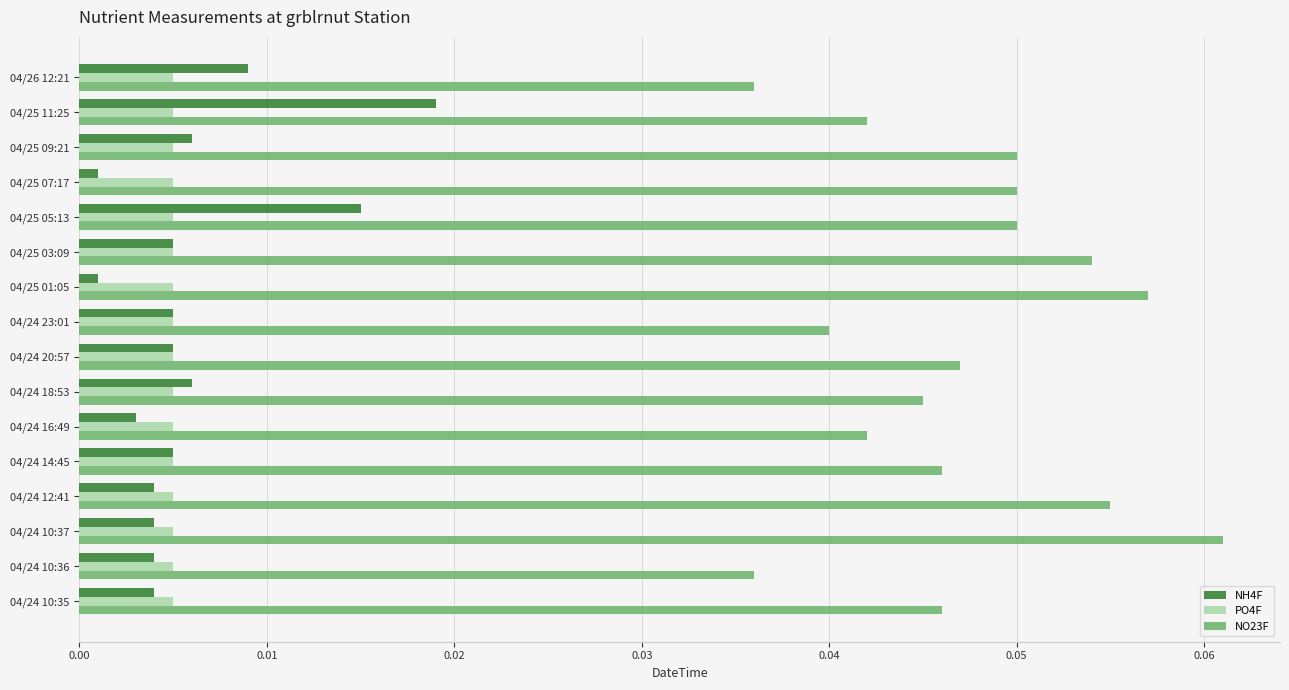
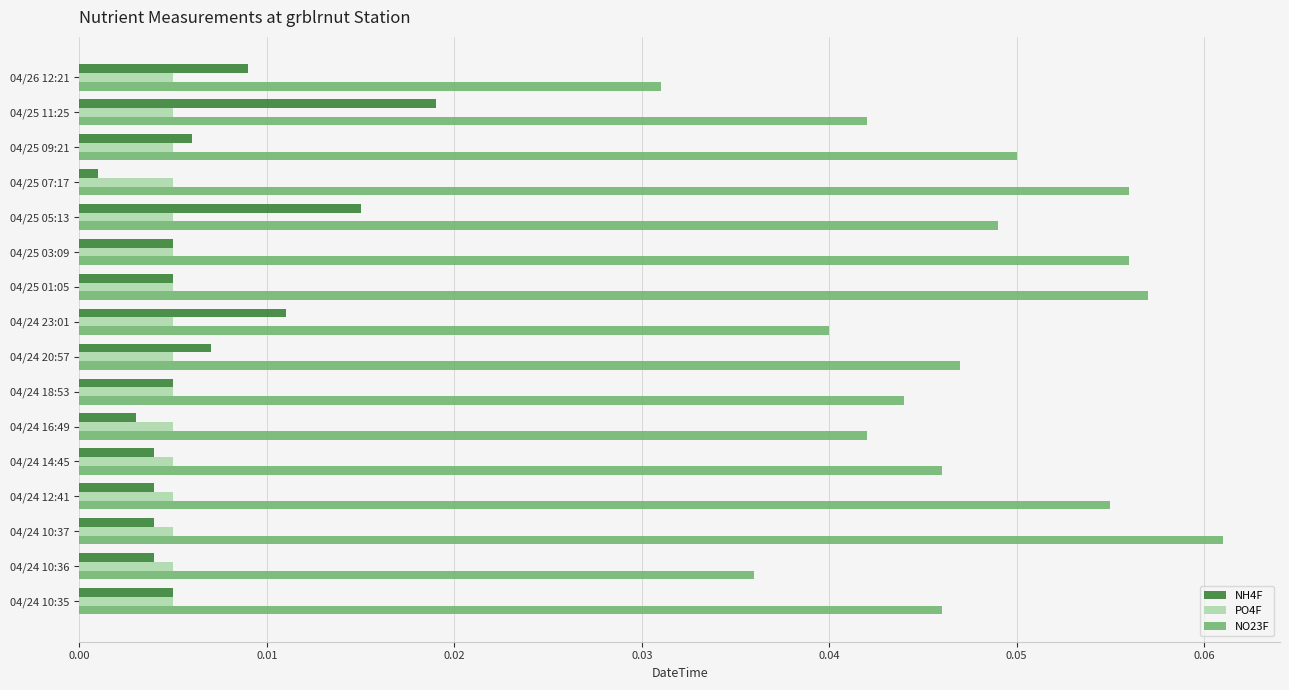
NO23F, 04/26 12:21: 0.036 -> 0.031
NO23F, 04/25 07:17: 0.050 -> 0.056
NO23F, 04/25 05:13: 0.050 -> 0.049
NO23F, 04/25 03:09: 0.054 -> 0.056
NH4F, 04/25 01:05: 0.001 -> 0.005
NH4F, 04/24 23:01: 0.005 -> 0.011
NH4F, 04/24 20:57: 0.005 -> 0.007
NH4F, 04/24 18:53: 0.006 -> 0.005
NO23F, 04/24 18:53: 0.045 -> 0.044
NH4F, 04/24 14:45: 0.005 -> 0.004
NH4F, 04/24 10:35: 0.004 -> 0.005
